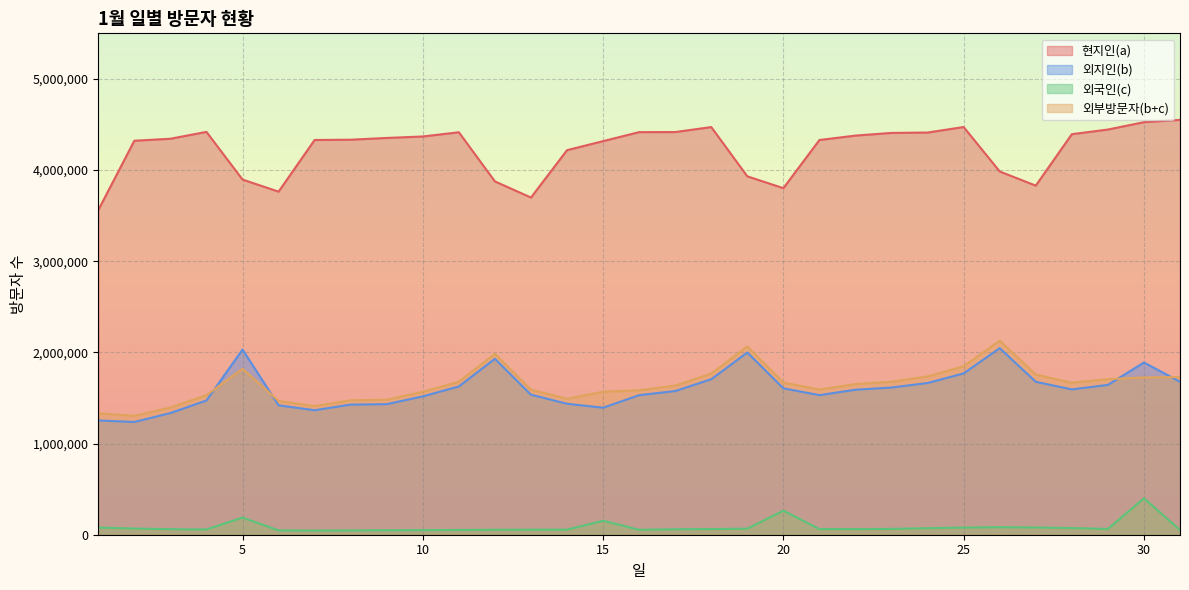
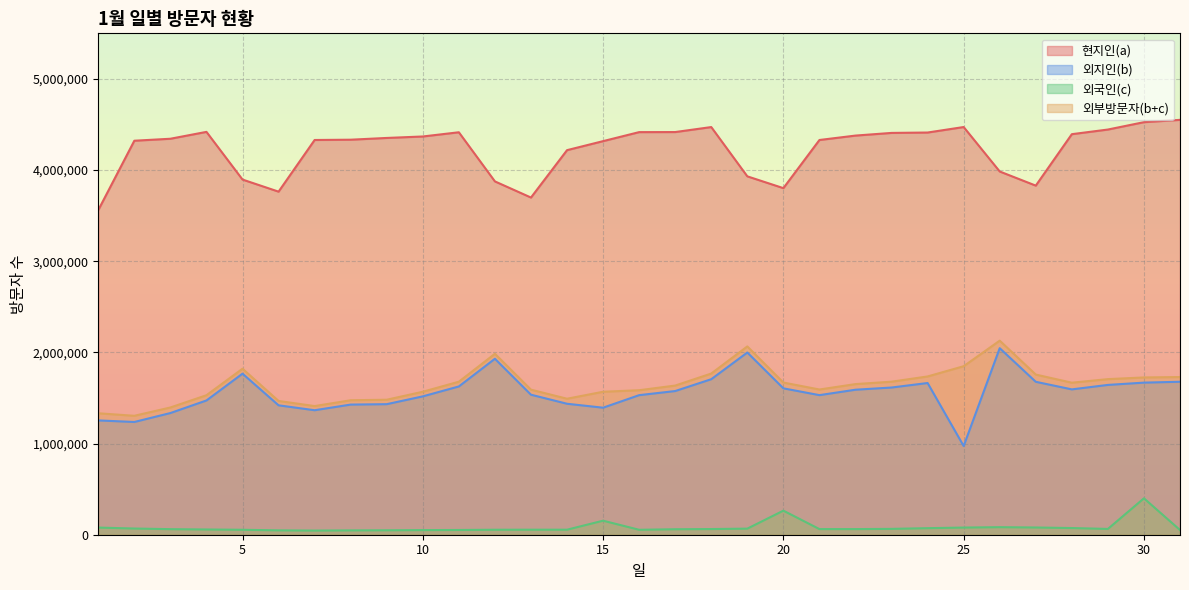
외지인(b), 5: 2,000,000 -> 1,800,000
외국인(c), 5: 200,000 -> 100,000
외지인(b), 25: 1,800,000 -> 1,000,000
외지인(b), 30: 1,900,000 -> 1,700,000
